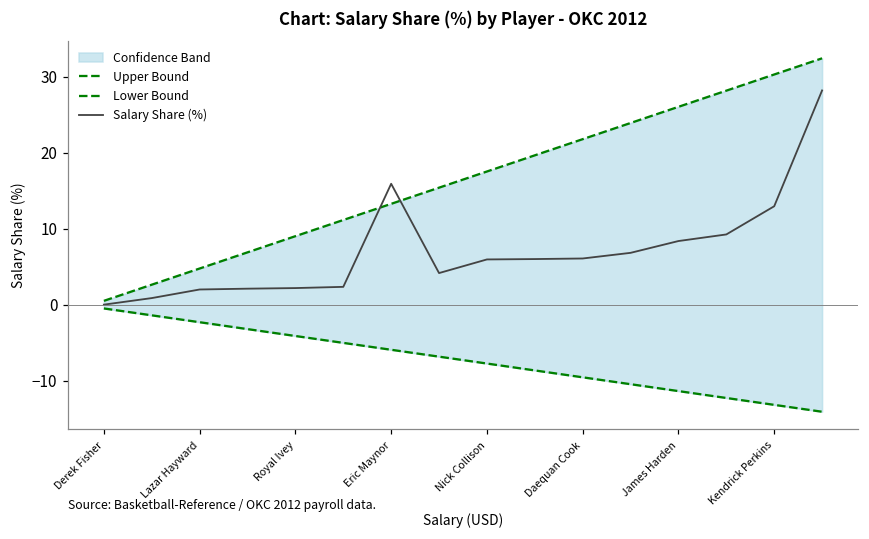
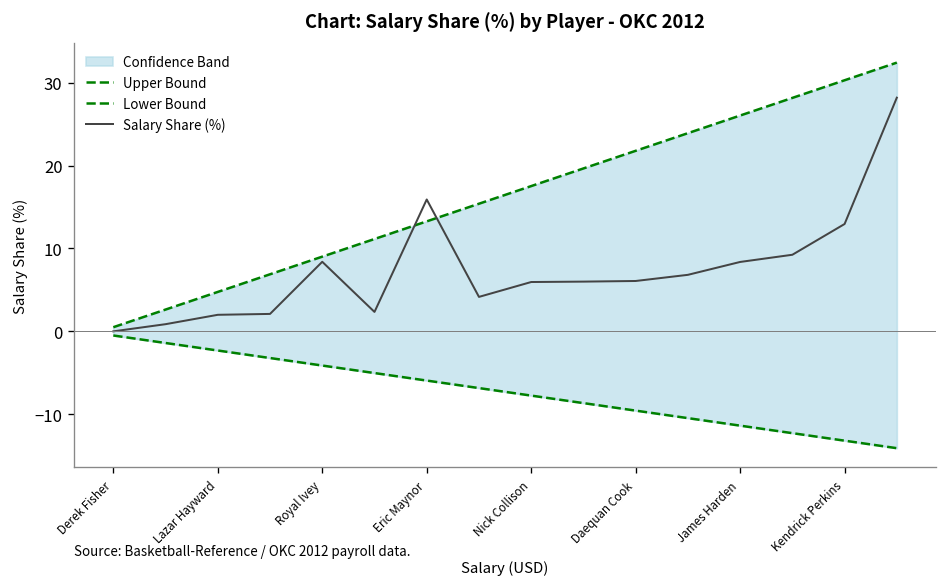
Salary Share (%), Royal Ivey: 2 -> 8
